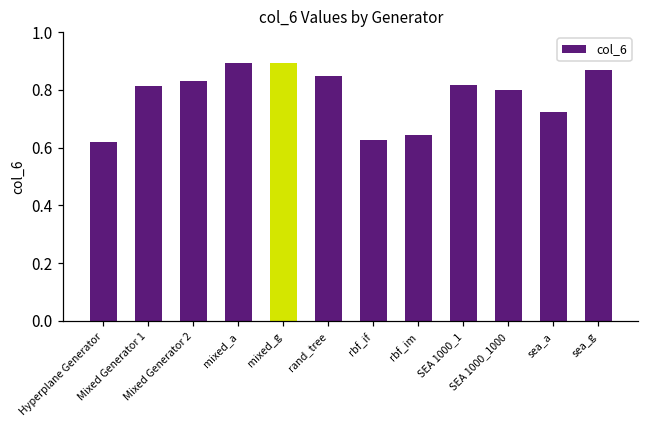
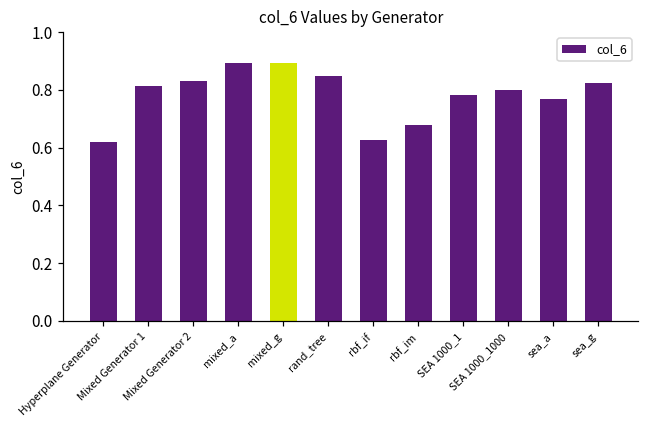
rbf_im: 0.65 -> 0.68
SEA 1000_1: 0.82 -> 0.78
sea_a: 0.72 -> 0.77
sea_g: 0.87 -> 0.82
